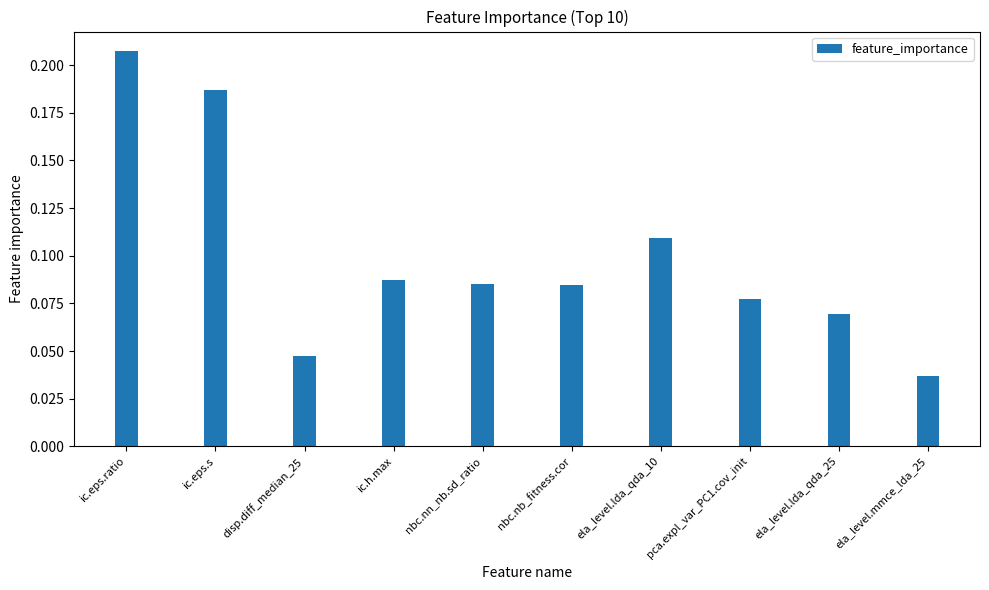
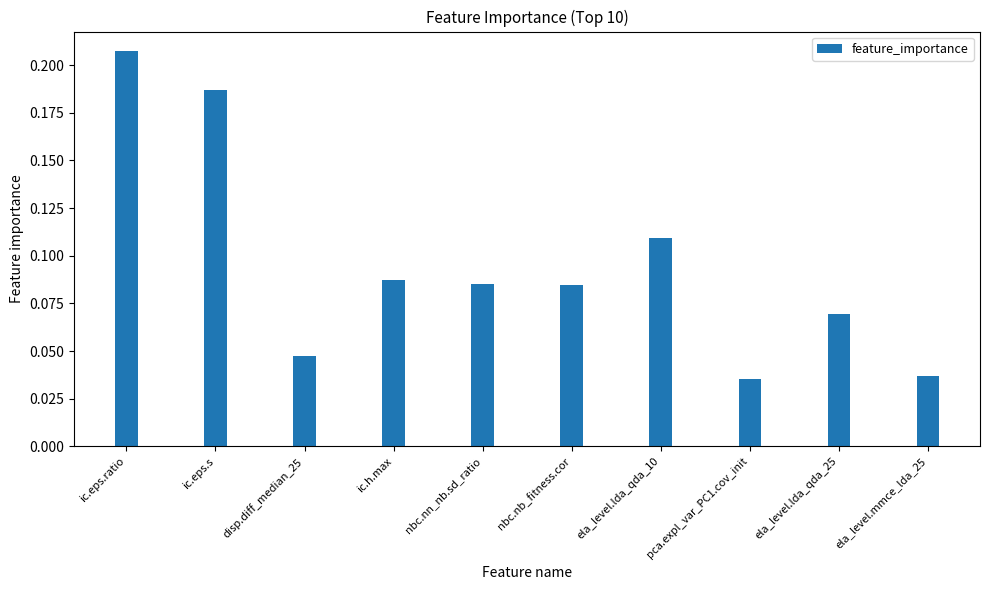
pca.expl_var_PC1.cov_init: 0.077 -> 0.035
